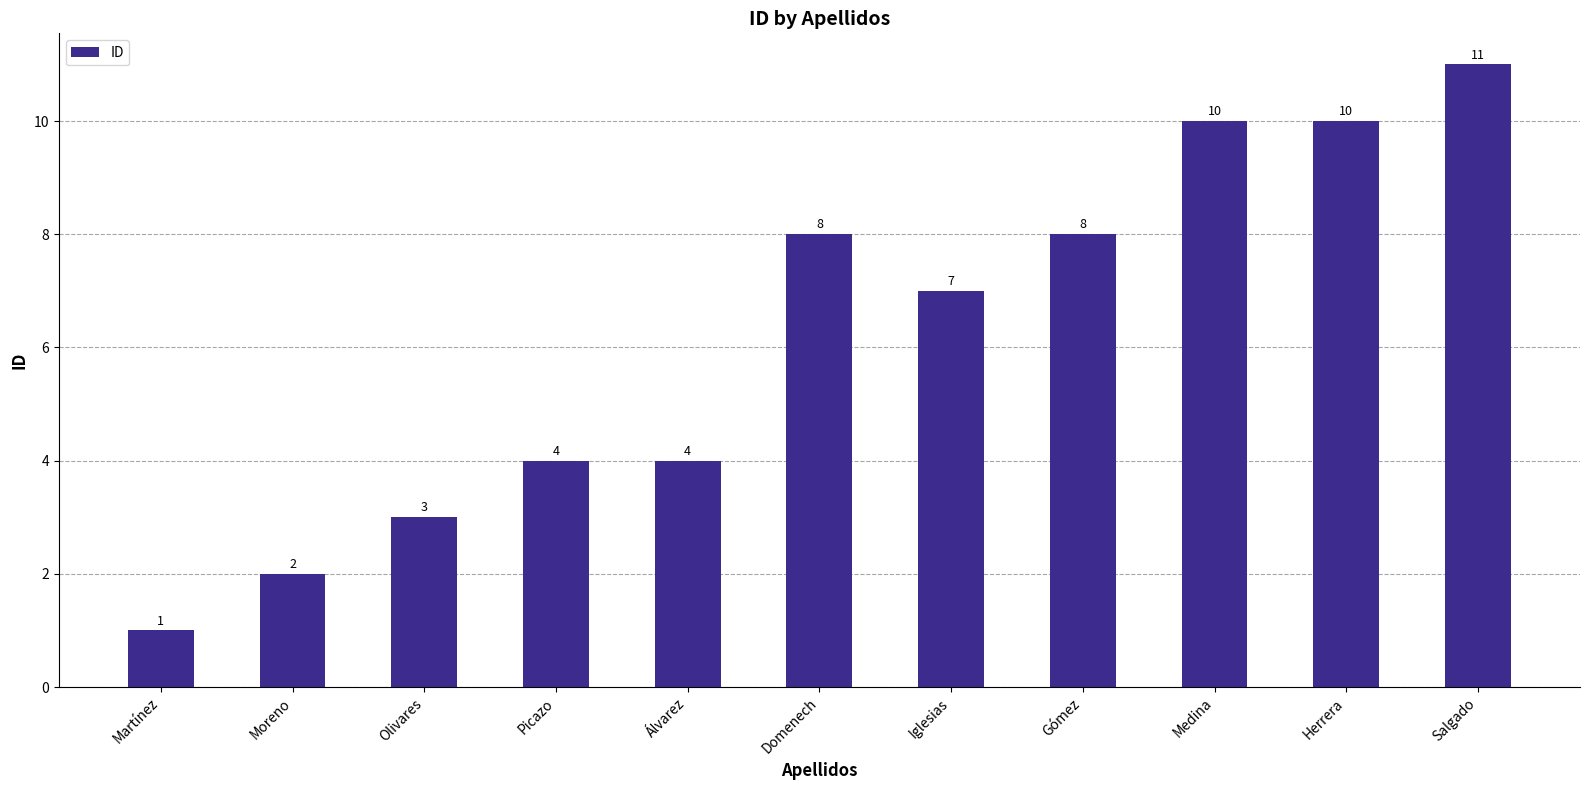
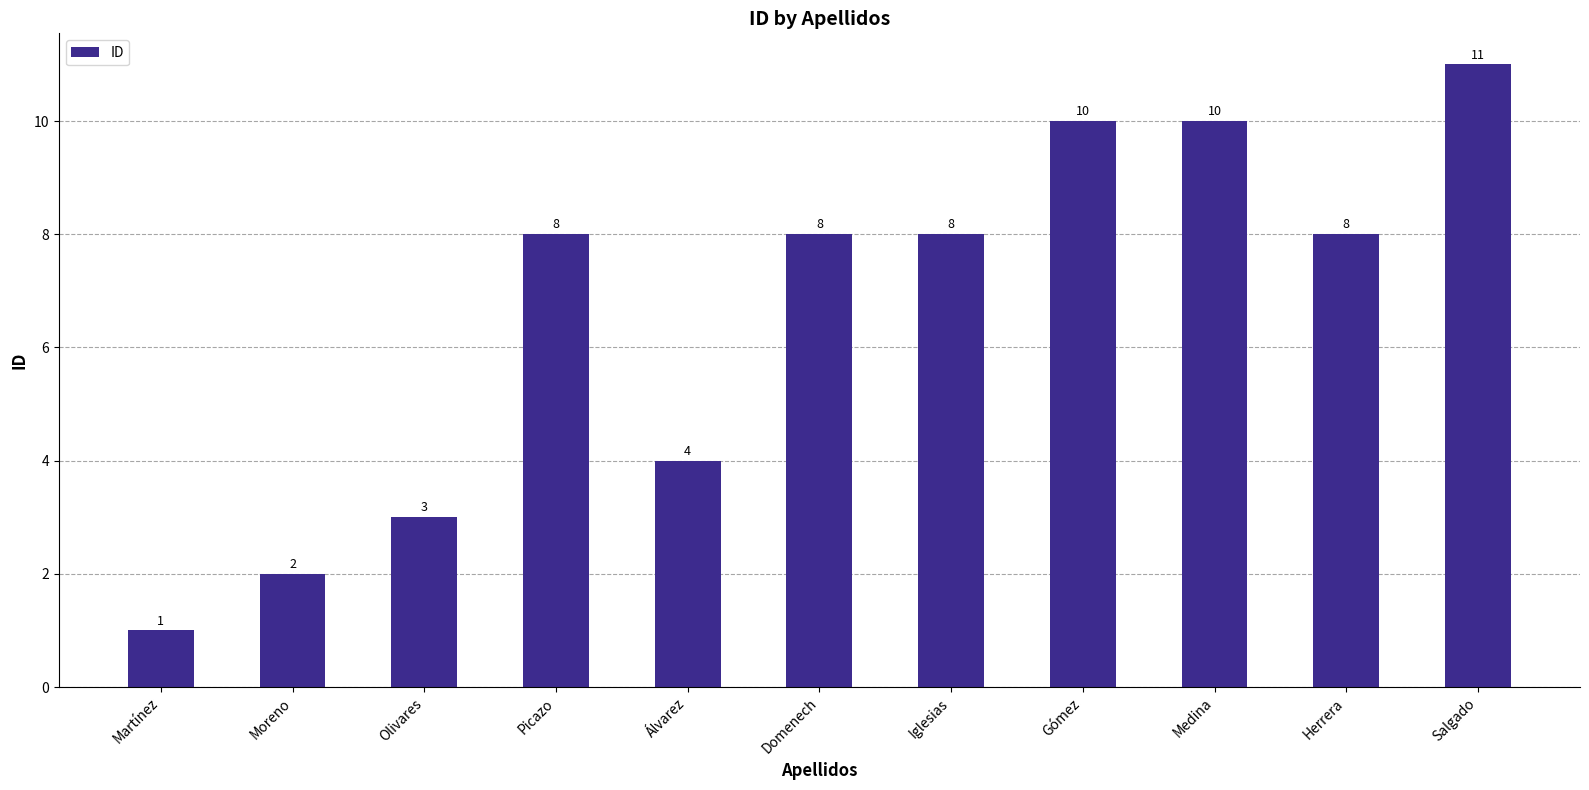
Picazo: 4 -> 8
Iglesias: 7 -> 8
Gómez: 8 -> 10
Herrera: 10 -> 8
